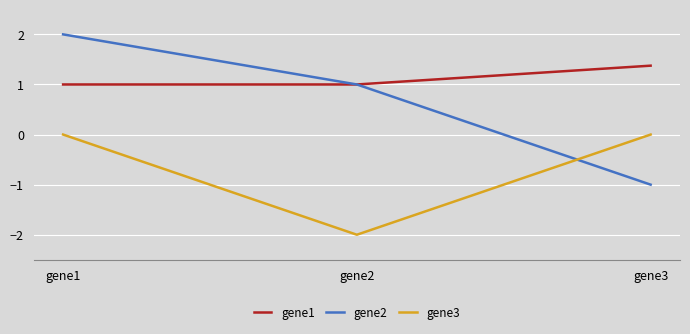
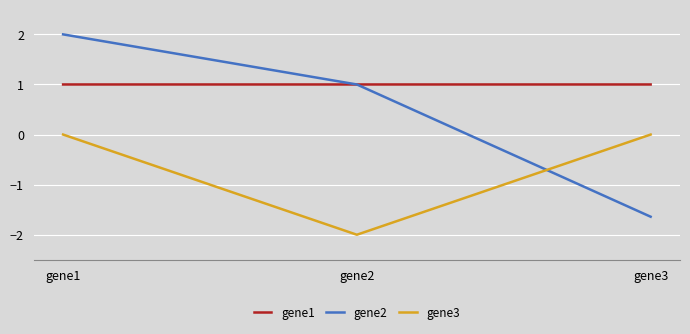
gene1, gene3: 1.4 -> 1.0
gene2, gene3: -1.0 -> -1.6
